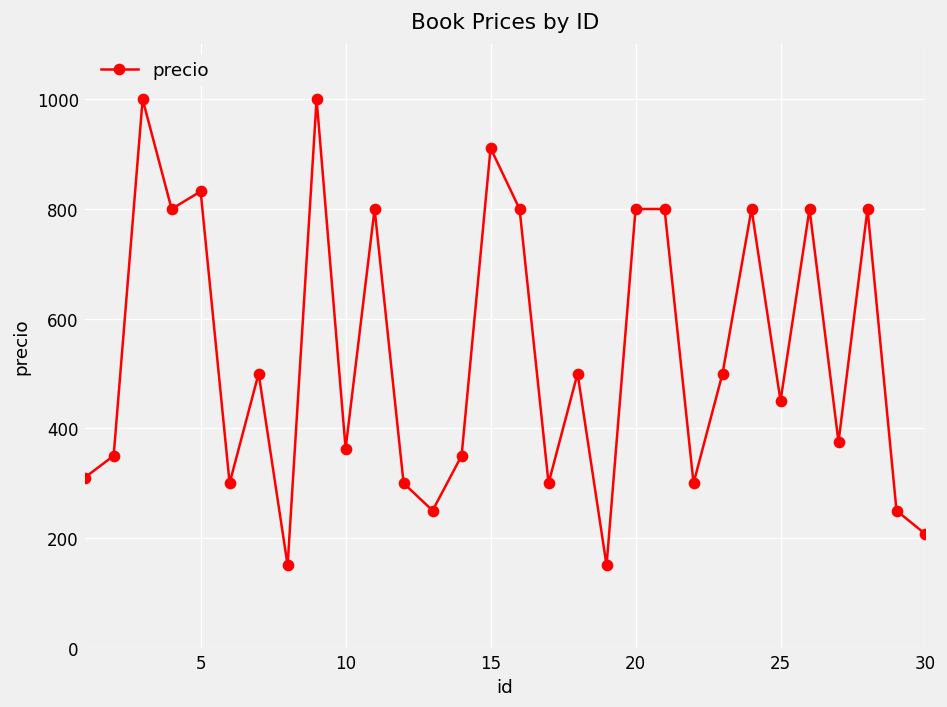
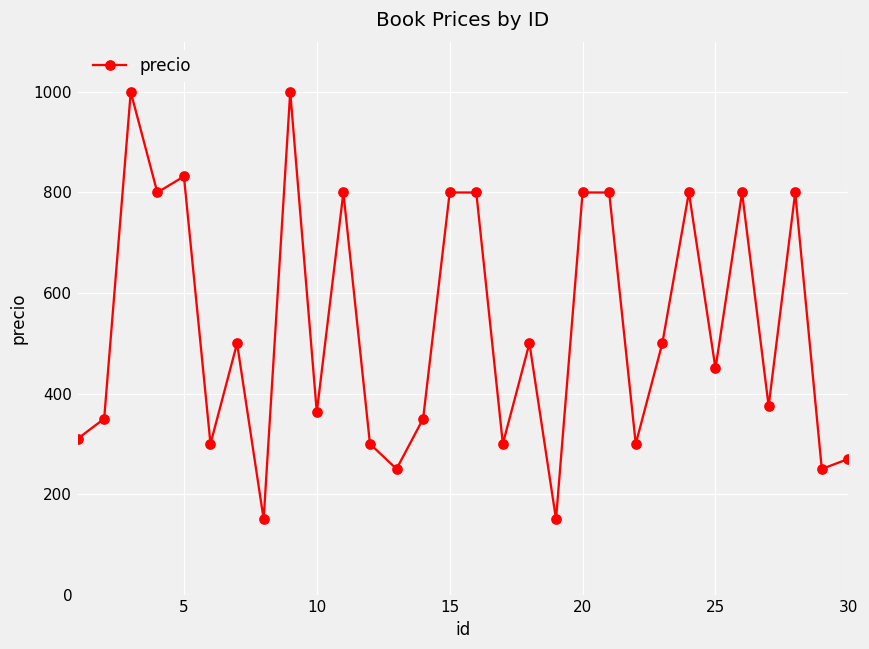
15: 910 -> 800
30: 210 -> 270
